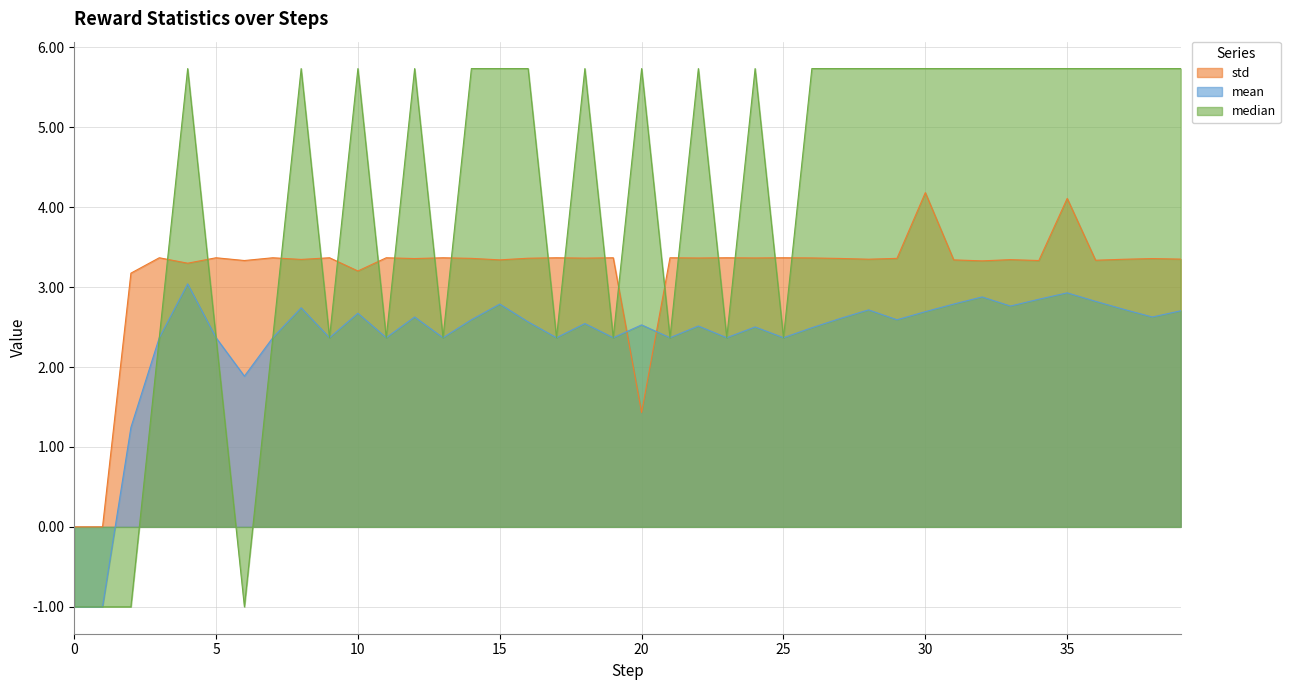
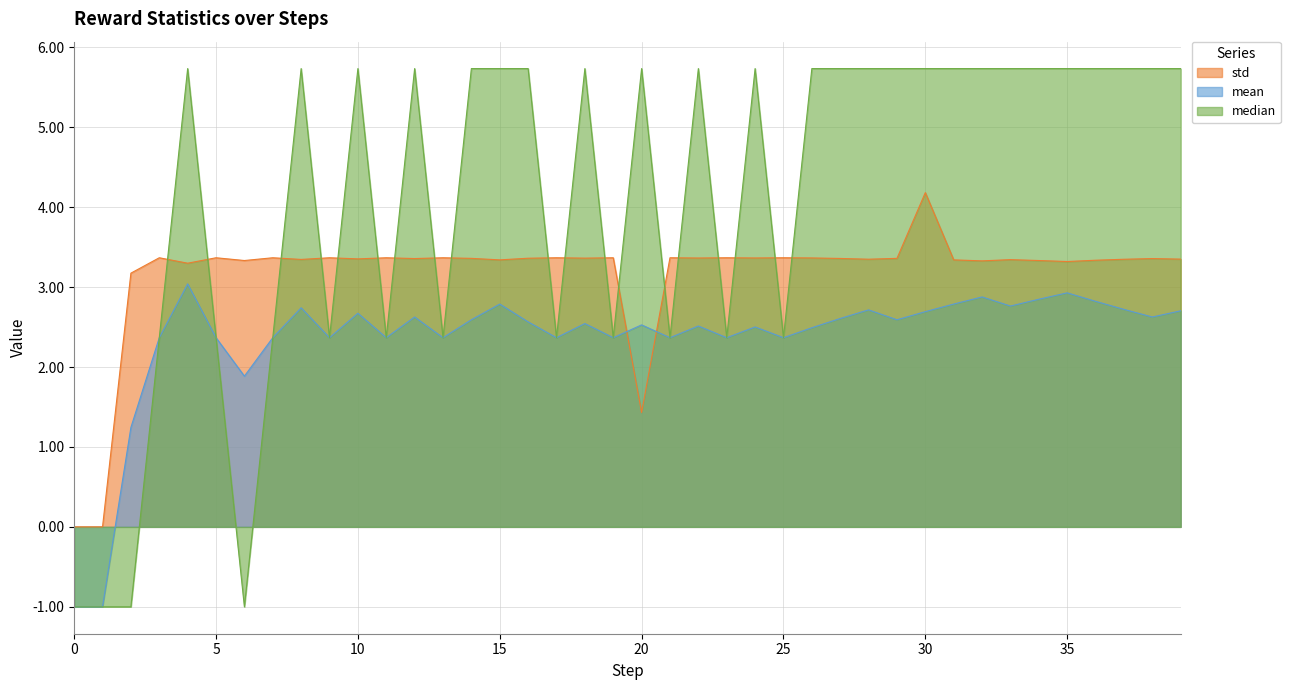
std, 10: 3.2 -> 3.4
std, 35: 4.1 -> 3.3
